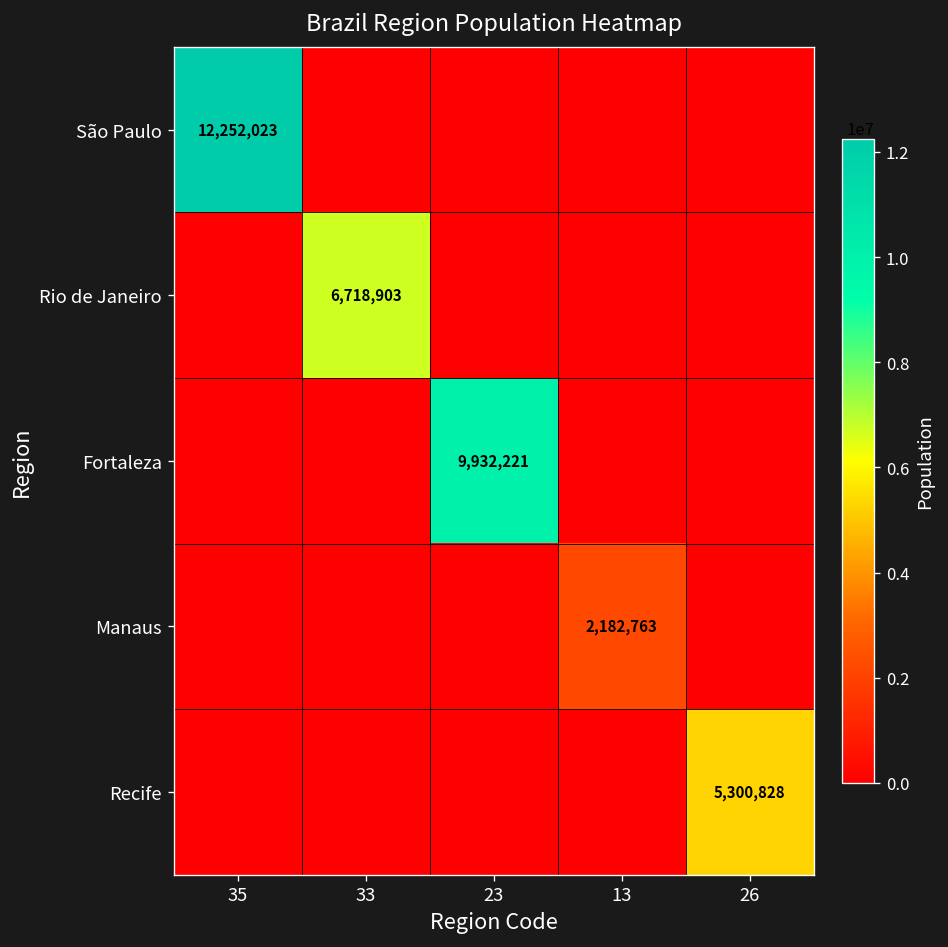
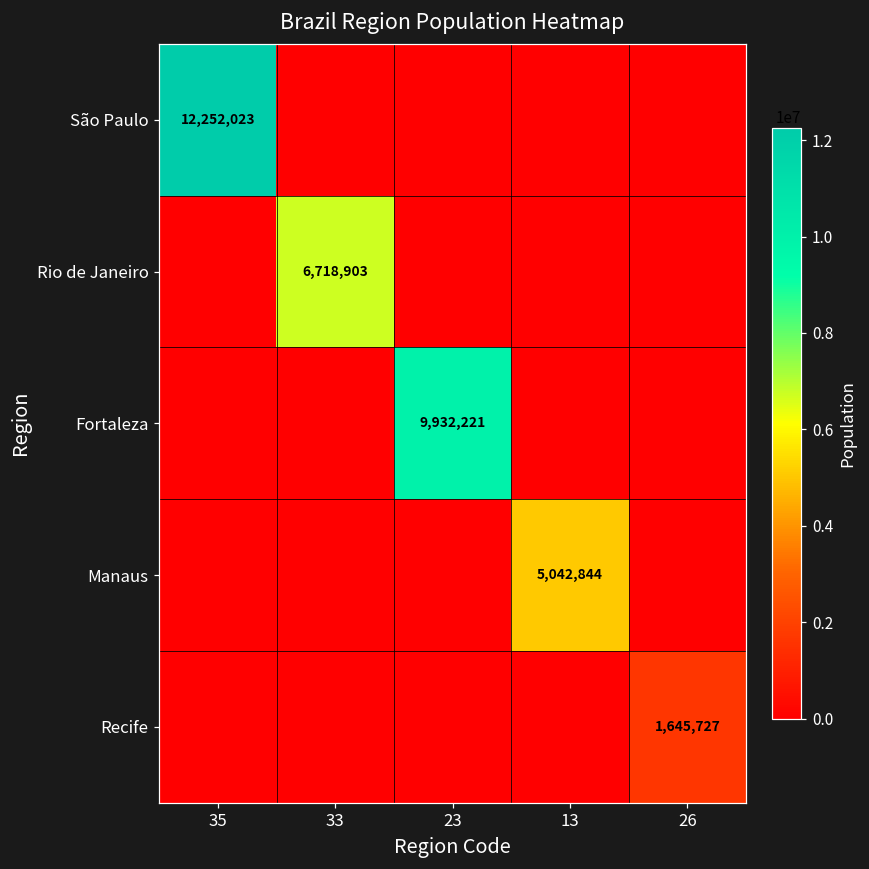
Manaus, 13: 2,182,763 -> 5,042,844
Recife, 26: 5,300,828 -> 1,645,727
